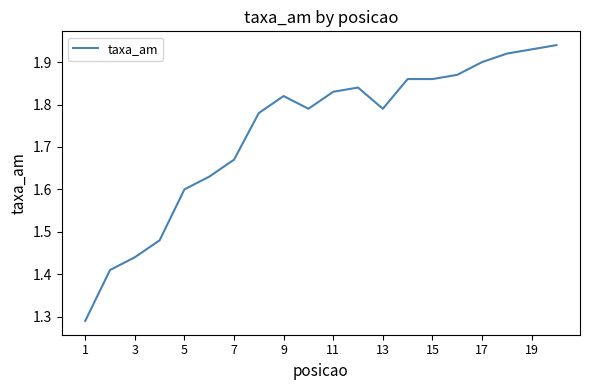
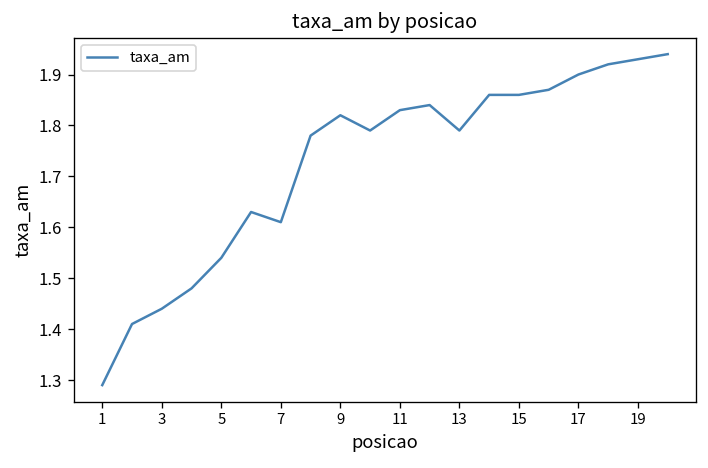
5: 1.60 -> 1.54
7: 1.67 -> 1.61
